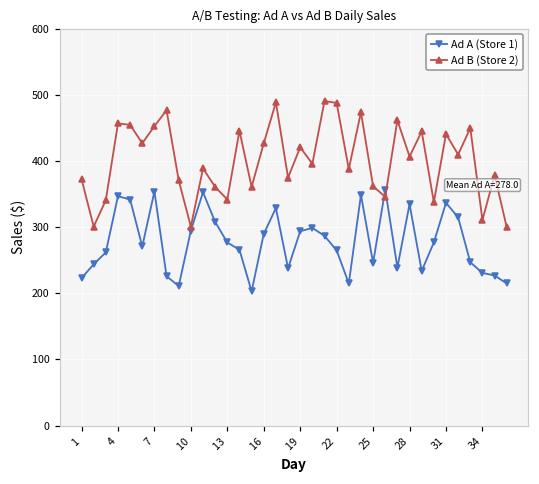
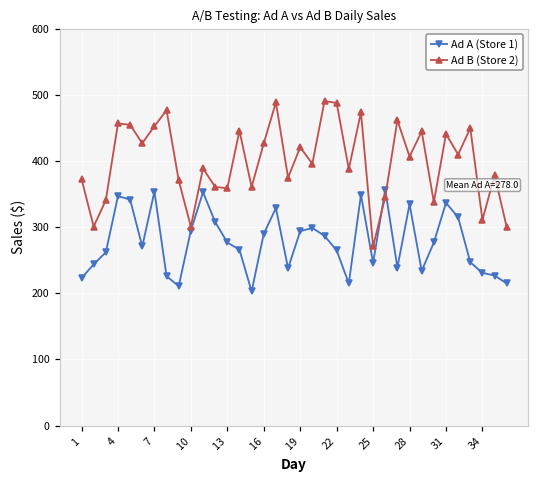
Ad B (Store 2), 13: 340 -> 360
Ad B (Store 2), 25: 360 -> 270
